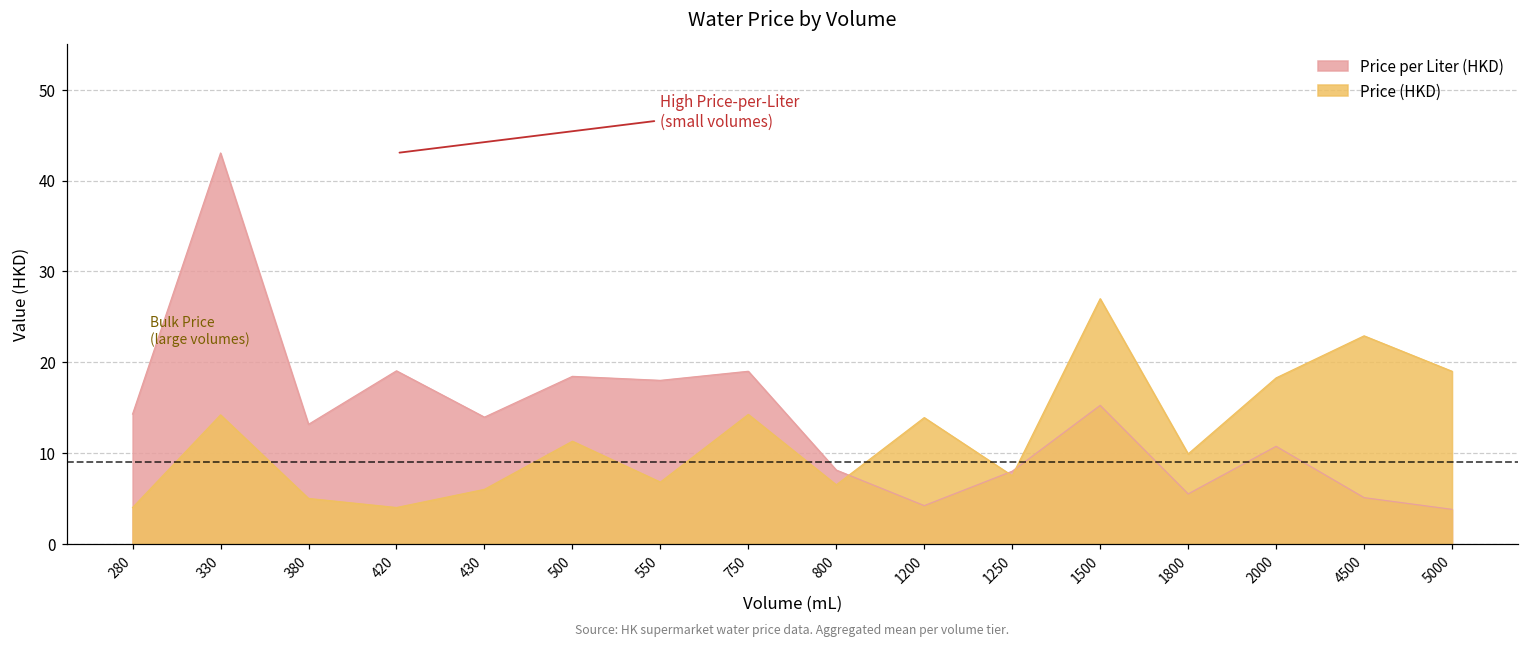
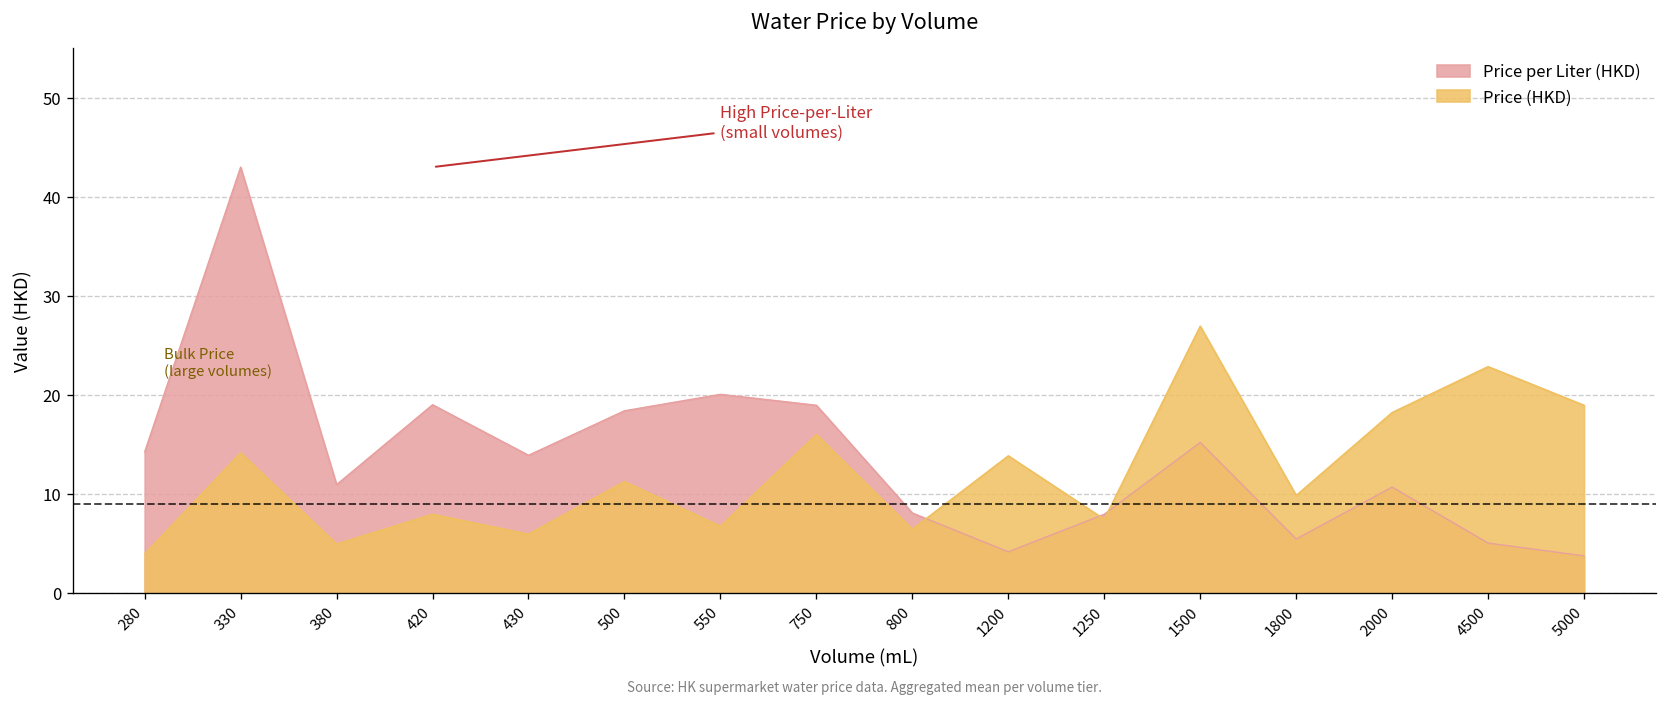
Price per Liter (HKD), 380: 13 -> 11
Price (HKD), 420: 4 -> 8
Price per Liter (HKD), 550: 18 -> 20
Price (HKD), 750: 14 -> 16
